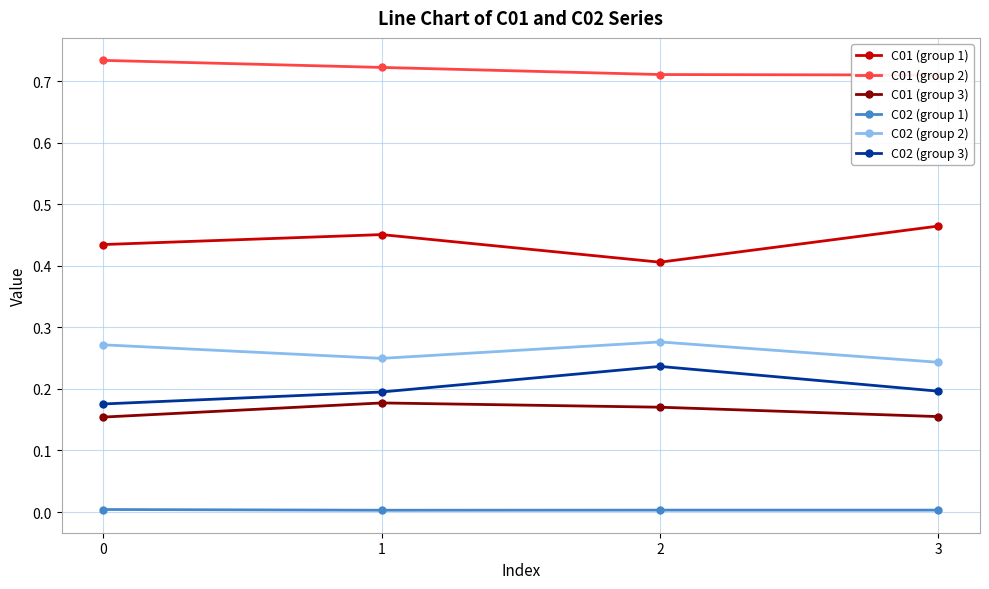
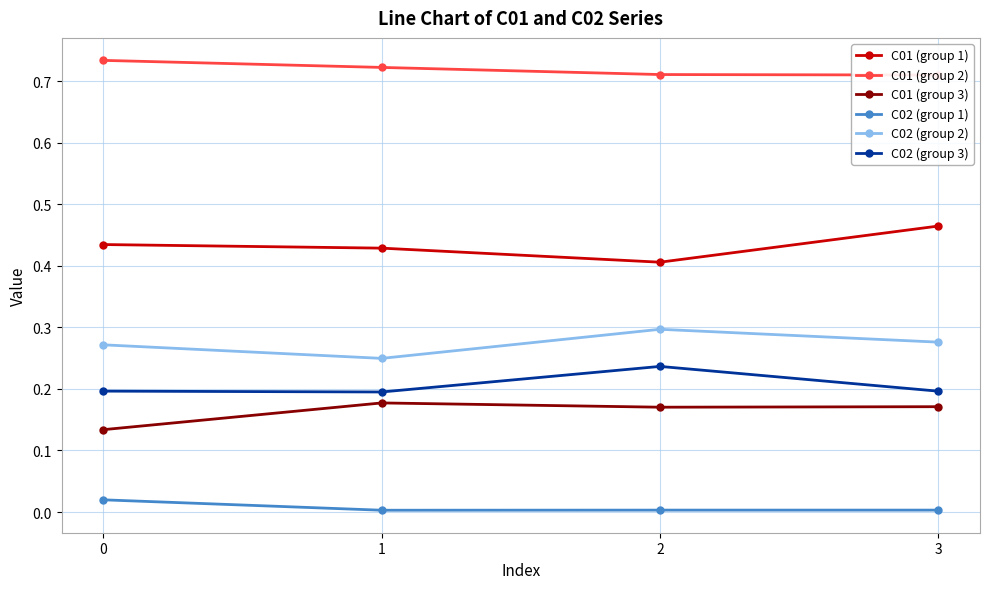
C01 (group 3), 0: 0.15 -> 0.13
C02 (group 1), 0: 0.00 -> 0.02
C02 (group 3), 0: 0.18 -> 0.20
C01 (group 1), 1: 0.45 -> 0.43
C02 (group 2), 2: 0.28 -> 0.30
C01 (group 3), 3: 0.16 -> 0.17
C02 (group 2), 3: 0.24 -> 0.28
